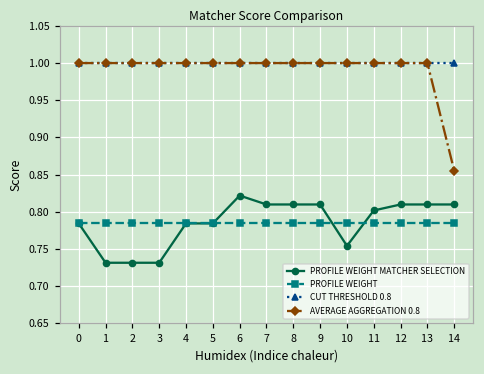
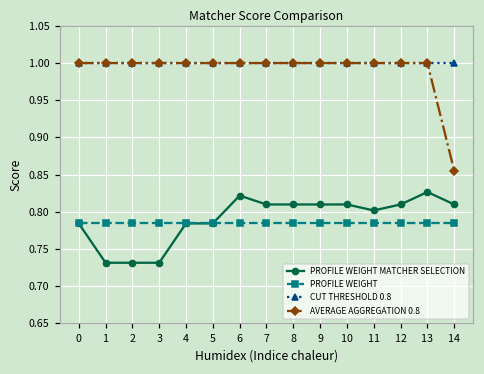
PROFILE WEIGHT MATCHER SELECTION, 10: 0.75 -> 0.81
PROFILE WEIGHT MATCHER SELECTION, 13: 0.81 -> 0.83
